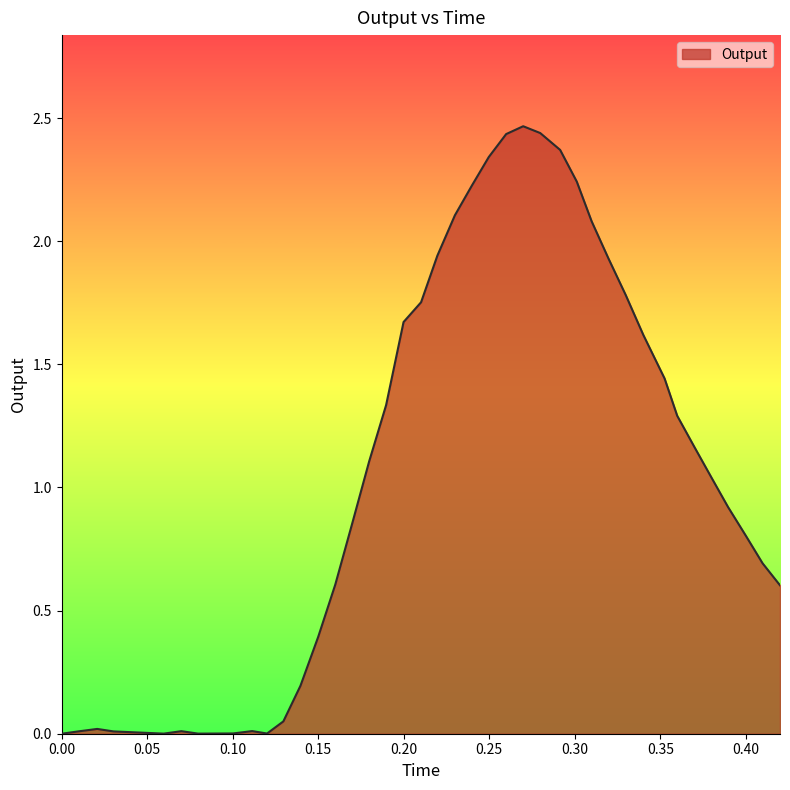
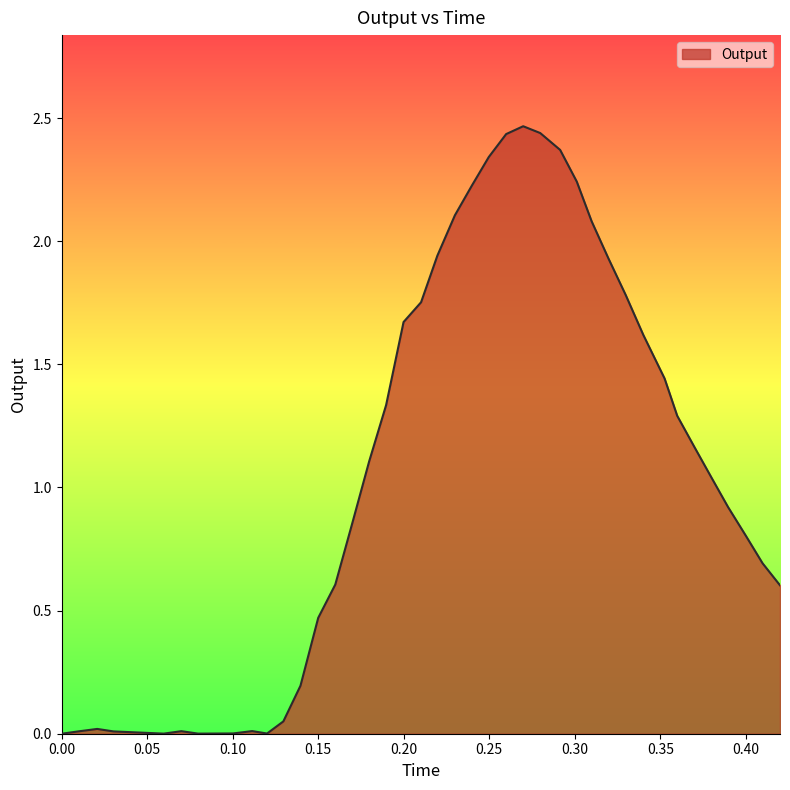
0.15: 0.39 -> 0.47
